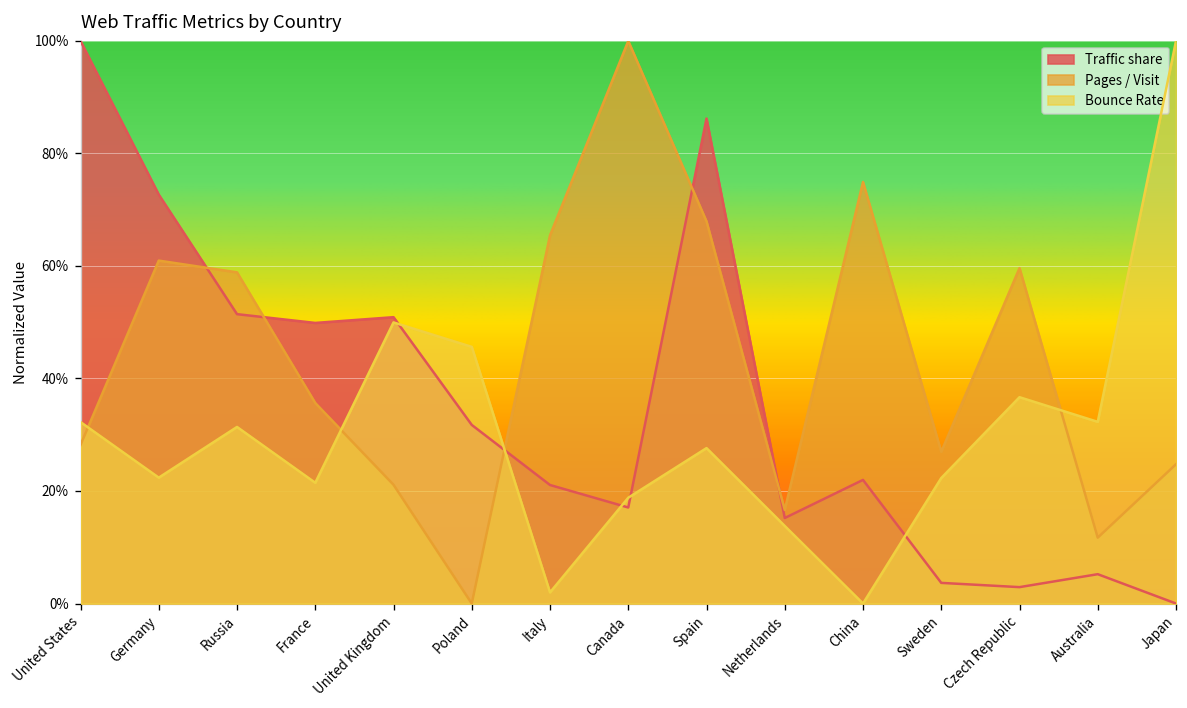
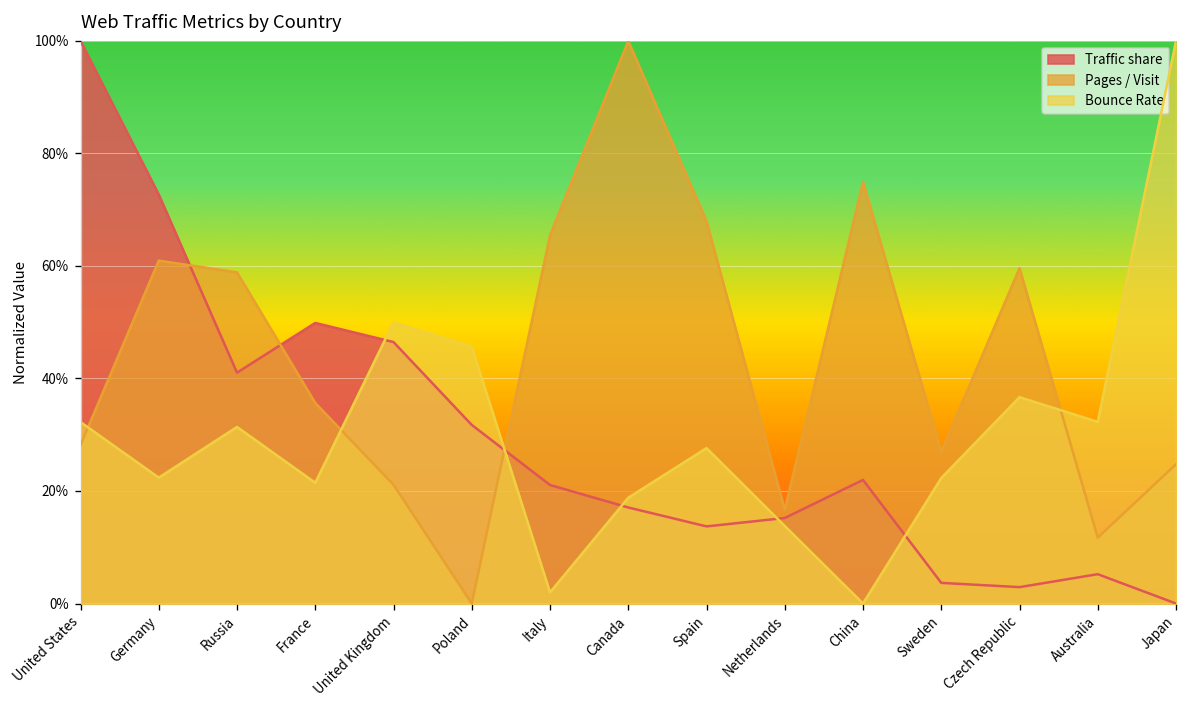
Traffic share, Russia: 51% -> 41%
Traffic share, United Kingdom: 51% -> 46%
Traffic share, Spain: 86% -> 14%
